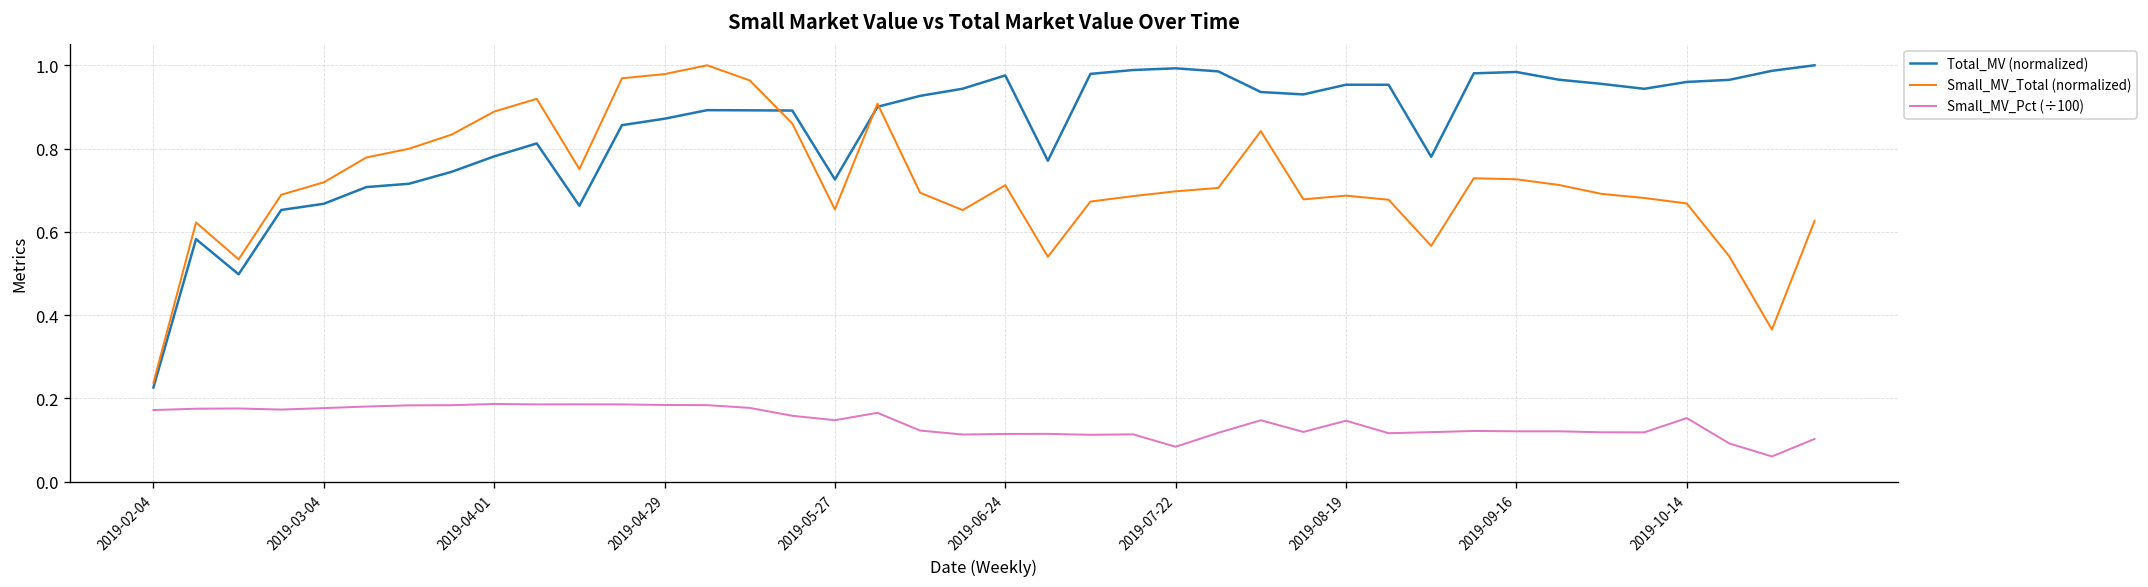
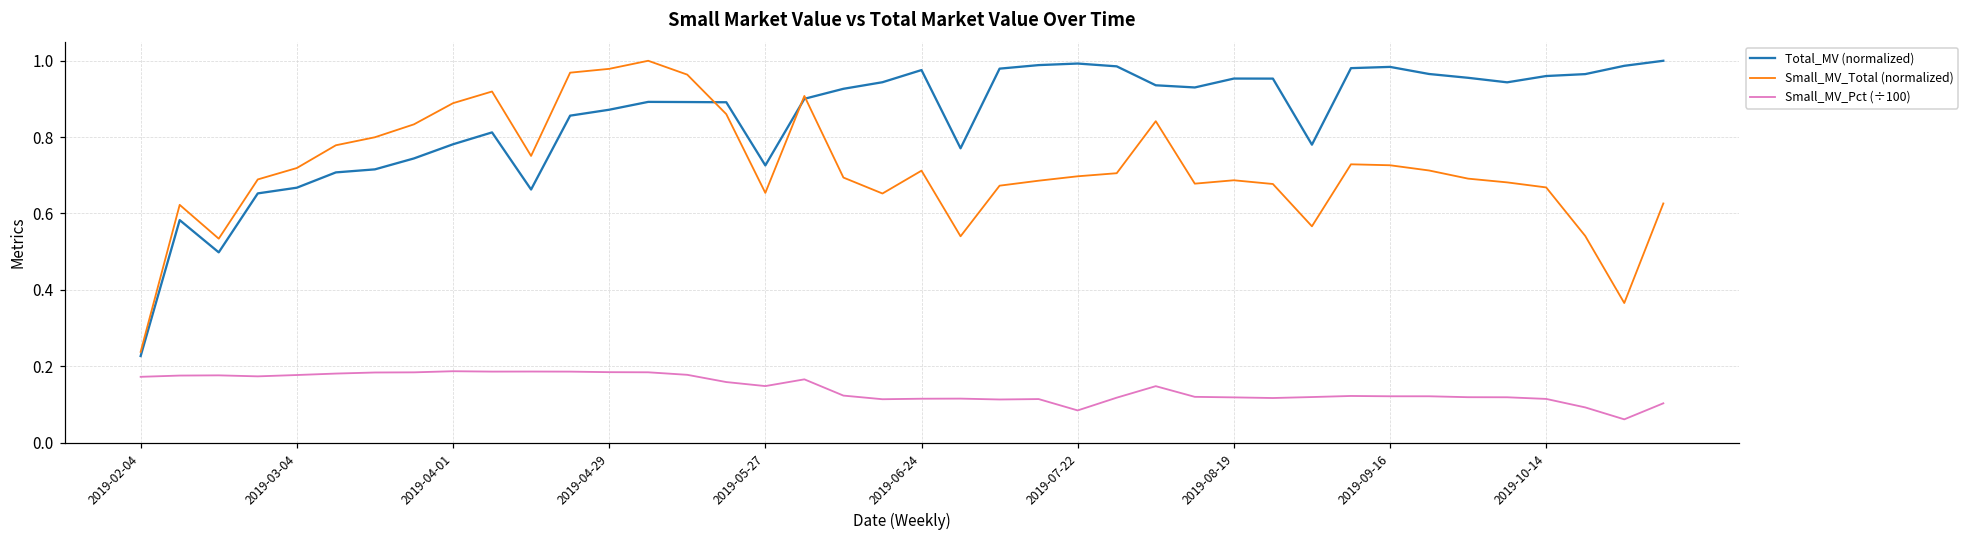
Small_MV_Pct (÷100), 2019-08-19: 0.15 -> 0.12
Small_MV_Pct (÷100), 2019-10-14: 0.15 -> 0.11
